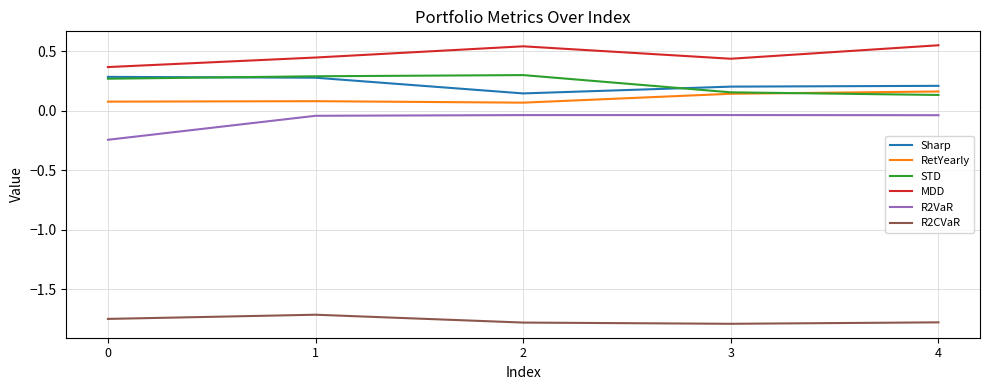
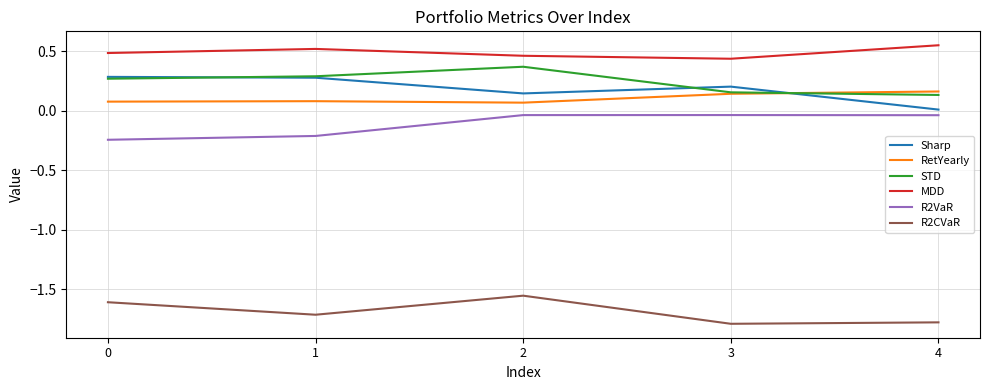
MDD, 0: 0.37 -> 0.49
R2CVaR, 0: -1.75 -> -1.61
MDD, 1: 0.45 -> 0.52
R2VaR, 1: -0.04 -> -0.21
STD, 2: 0.30 -> 0.37
MDD, 2: 0.54 -> 0.46
R2CVaR, 2: -1.78 -> -1.56
Sharp, 4: 0.21 -> 0.01
